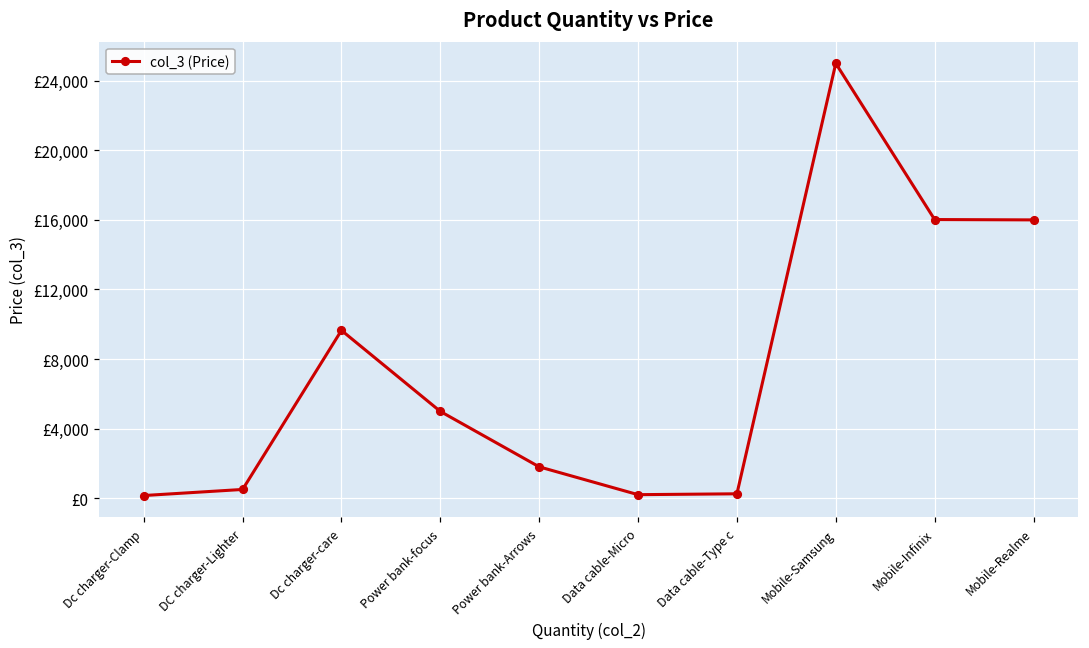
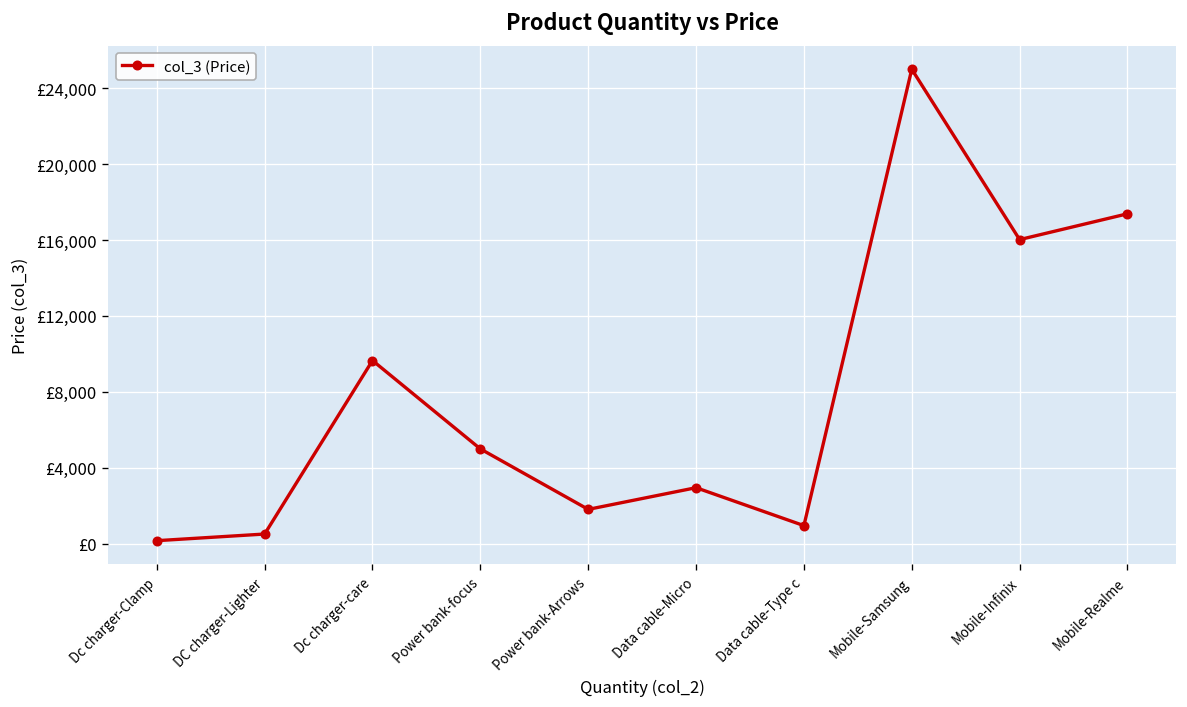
Data cable-Micro: £200 -> £2,900
Data cable-Type c: £300 -> £900
Mobile-Realme: £16,000 -> £17,400
